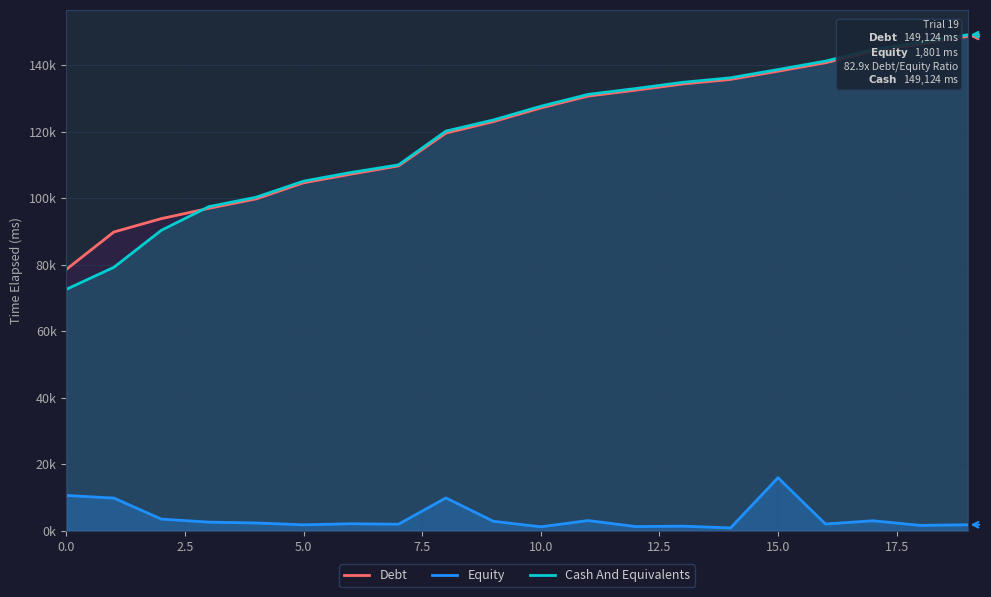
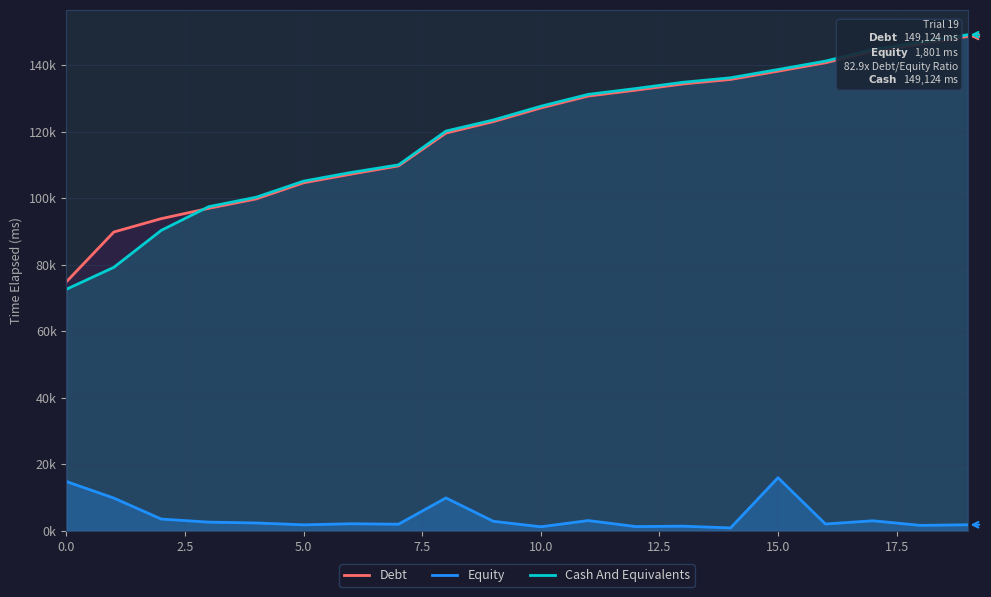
Debt, 0.0: 79000 -> 75000
Equity, 0.0: 11000 -> 15000
